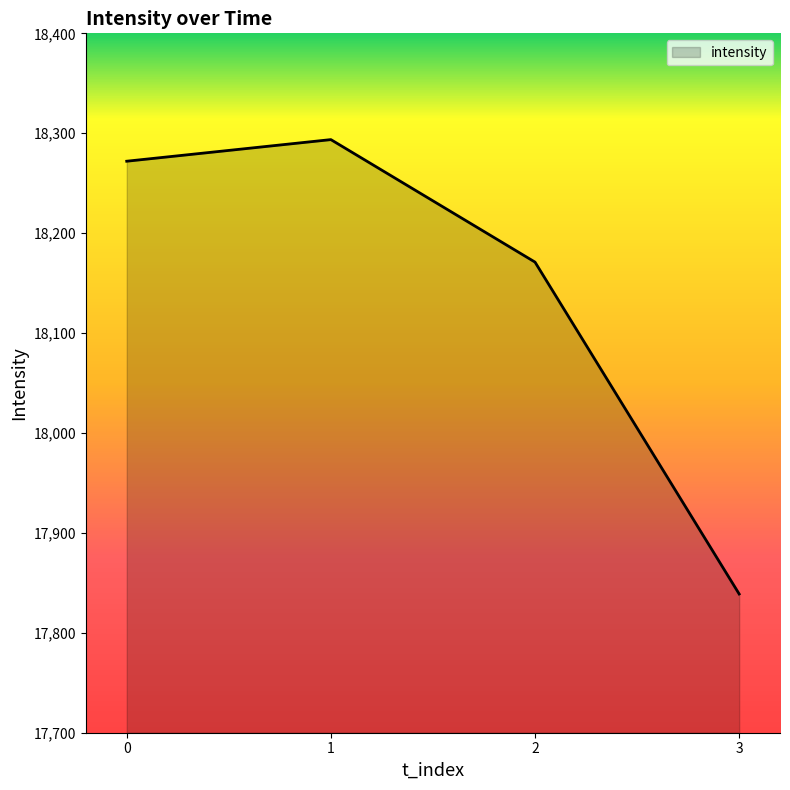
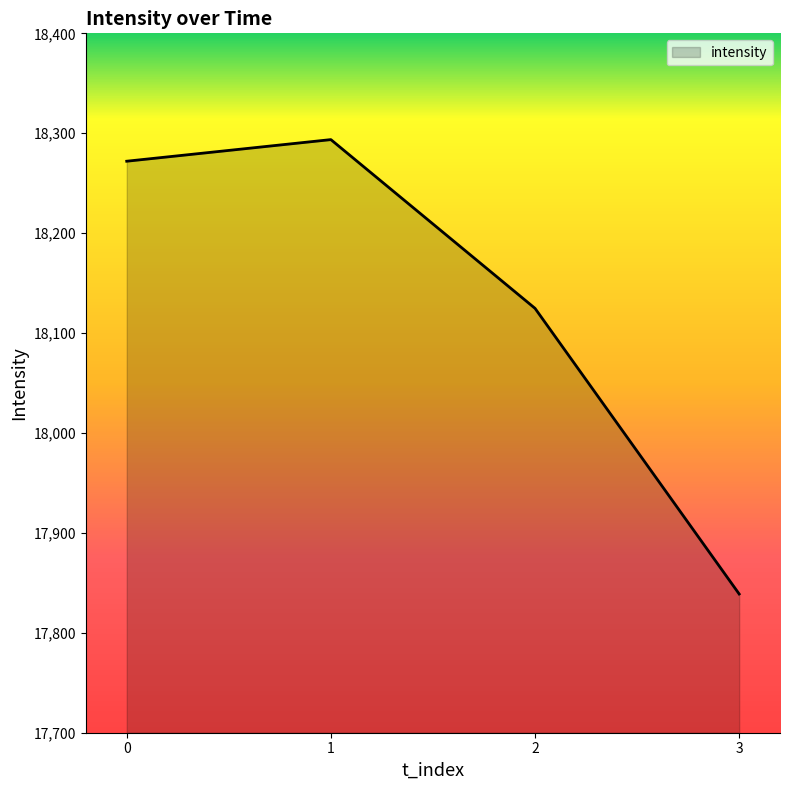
2: 18,170 -> 18,120
